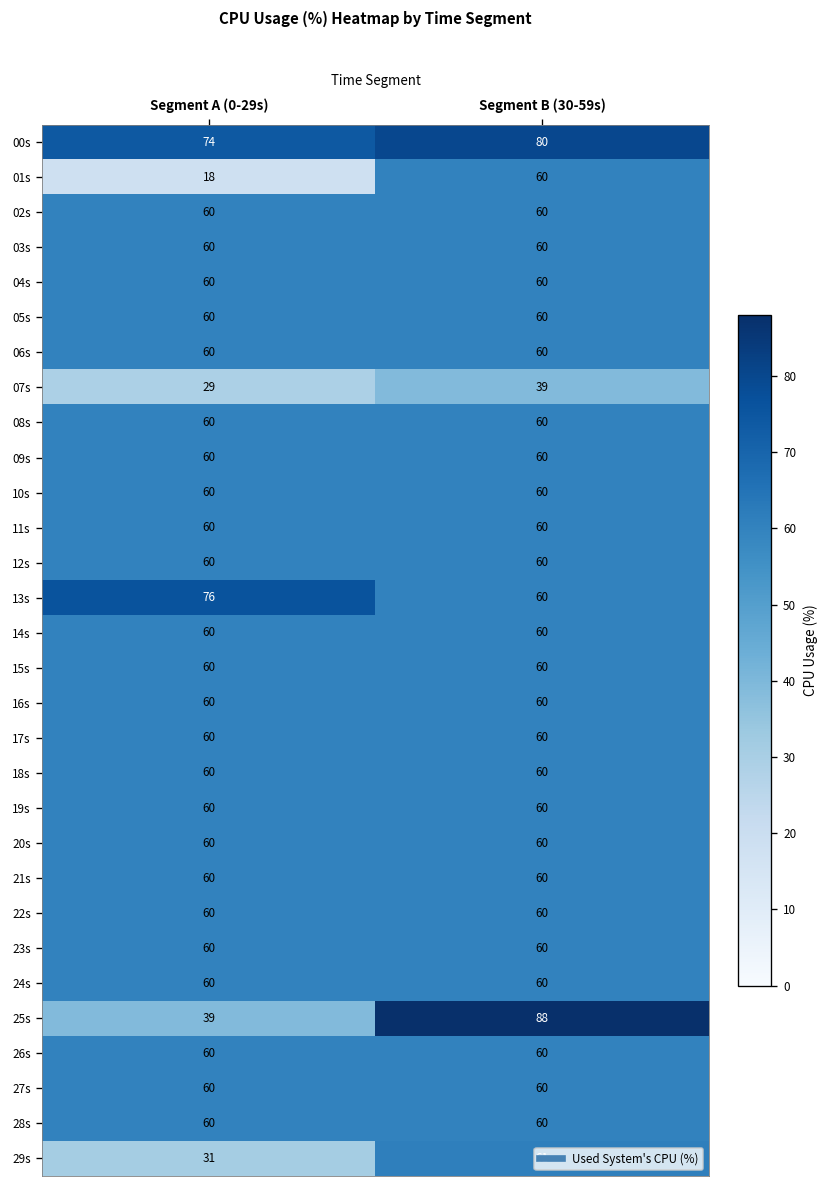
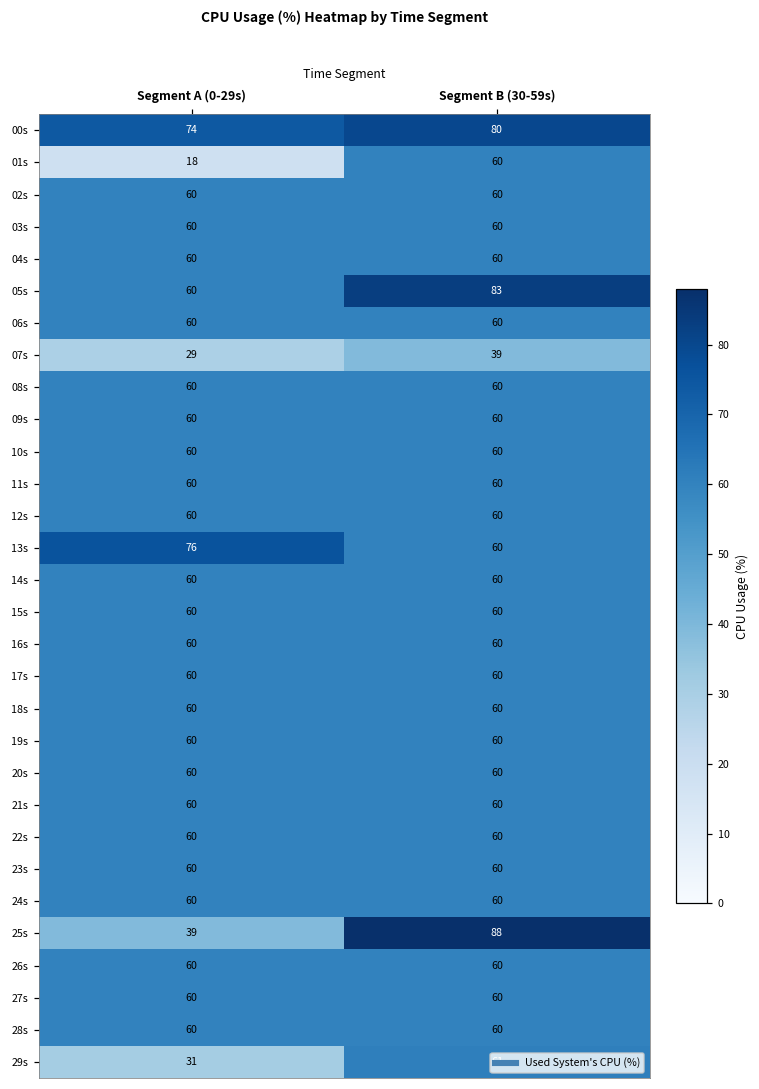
05s, Segment B (30-59s): 60 -> 83
